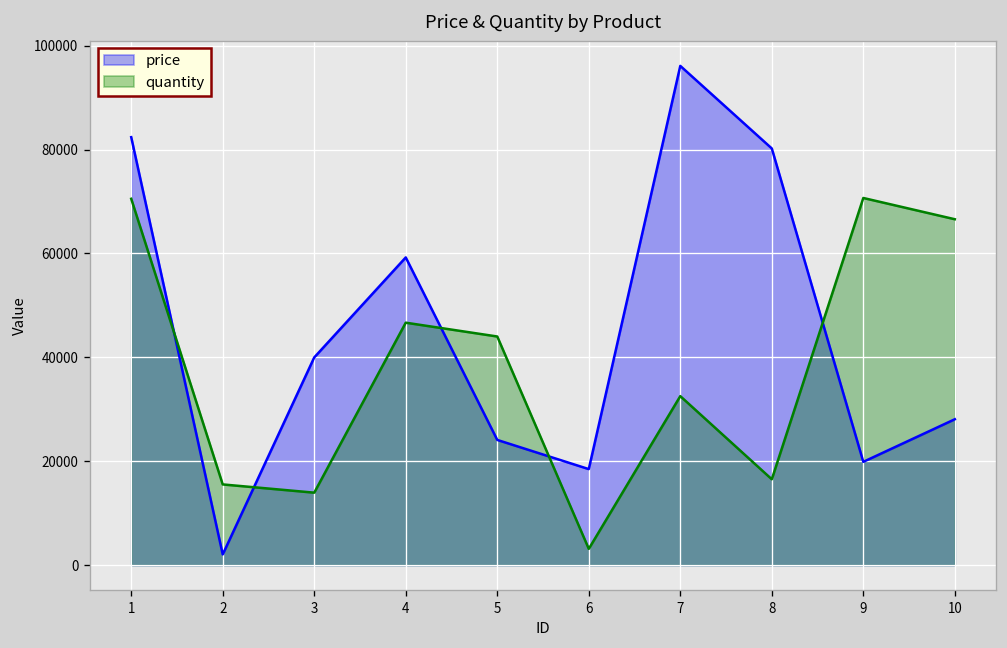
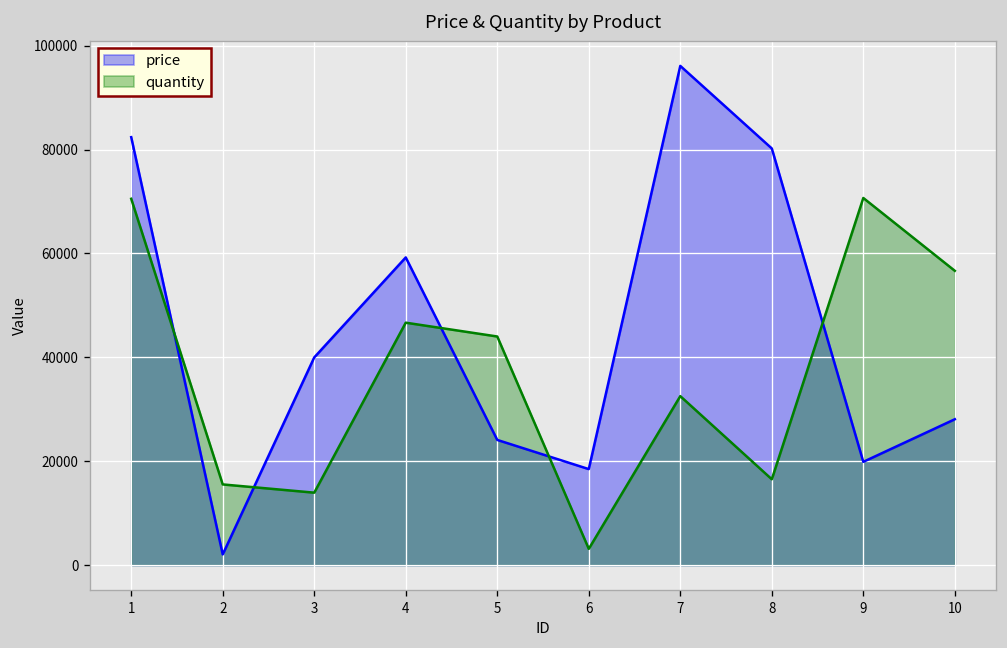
quantity, 10: 67000 -> 57000
